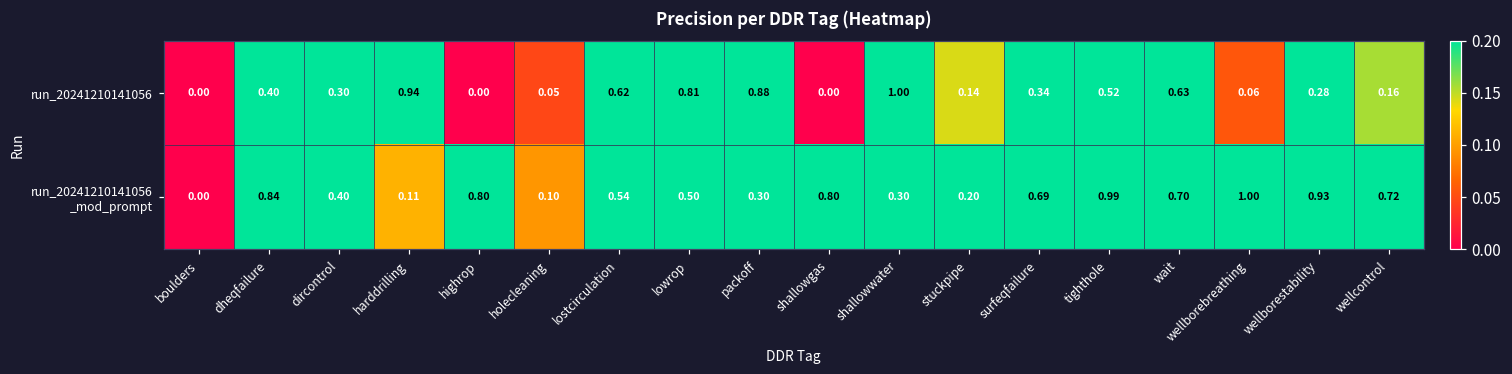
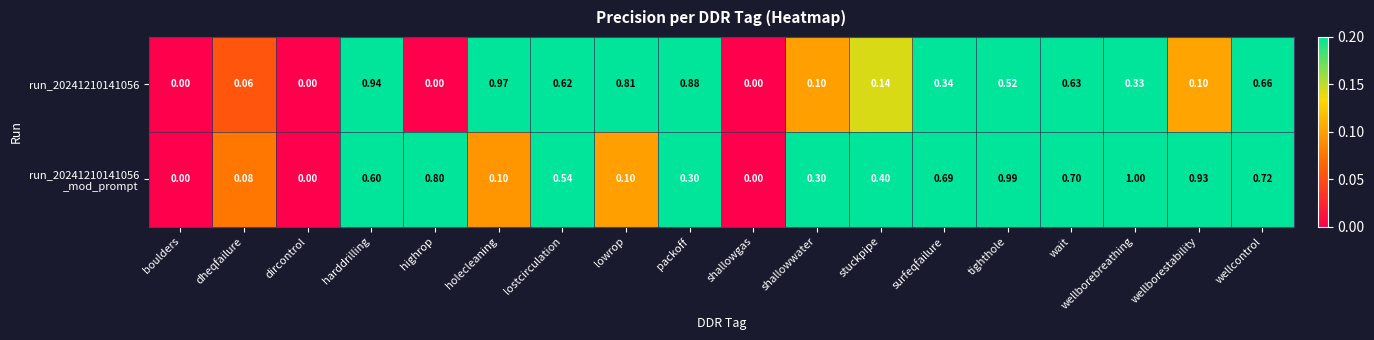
run_20241210141056, dheqfailure: 0.40 -> 0.06
run_20241210141056, dircontrol: 0.30 -> 0.00
run_20241210141056, holecleaning: 0.05 -> 0.97
run_20241210141056, shallowwater: 1.00 -> 0.10
run_20241210141056, wellborebreathing: 0.06 -> 0.33
run_20241210141056, wellborestability: 0.28 -> 0.10
run_20241210141056, wellcontrol: 0.16 -> 0.66
run_20241210141056 _mod_prompt, dheqfailure: 0.84 -> 0.08
run_20241210141056 _mod_prompt, dircontrol: 0.40 -> 0.00
run_20241210141056 _mod_prompt, harddrilling: 0.11 -> 0.60
run_20241210141056 _mod_prompt, lowrop: 0.50 -> 0.10
run_20241210141056 _mod_prompt, shallowgas: 0.80 -> 0.00
run_20241210141056 _mod_prompt, stuckpipe: 0.20 -> 0.40
